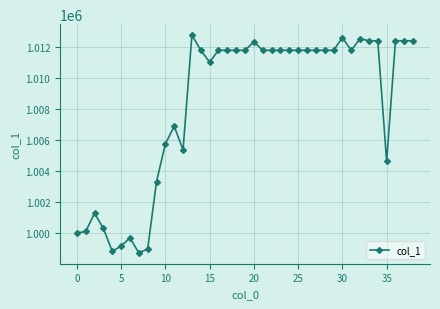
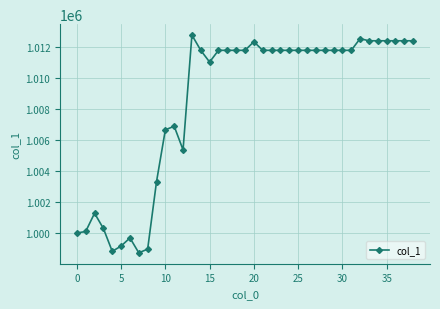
10: 1005700 -> 1006700
30: 1012600 -> 1011800
35: 1004600 -> 1012400
